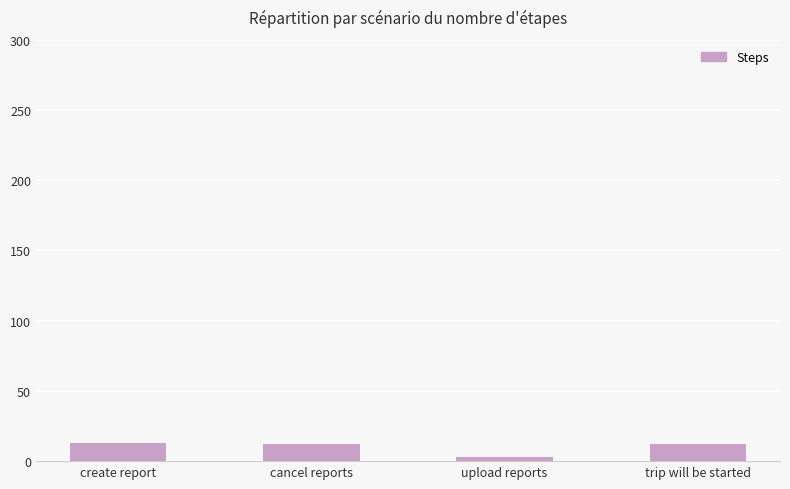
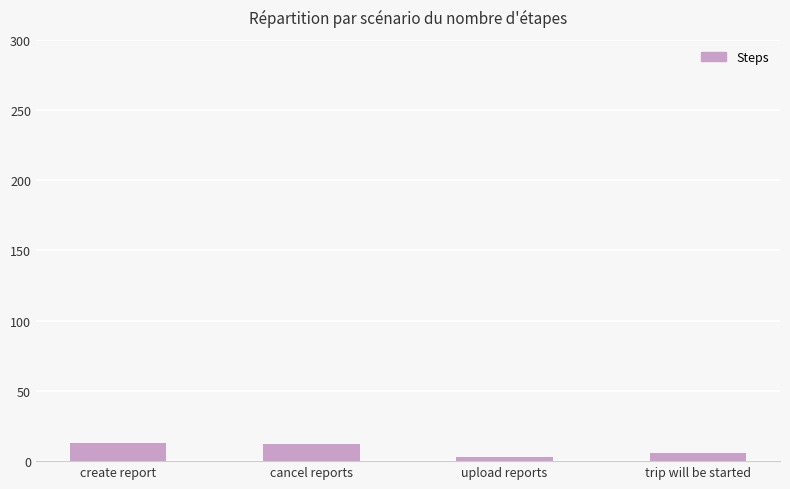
trip will be started: 12 -> 6
